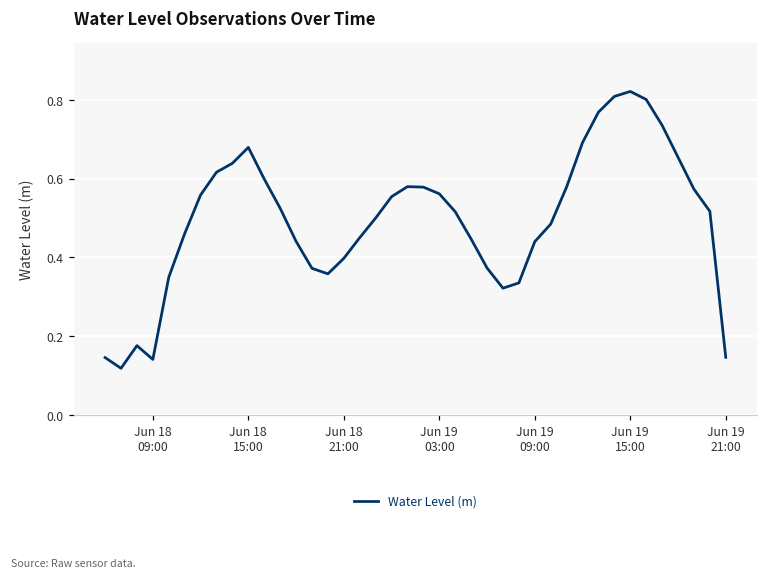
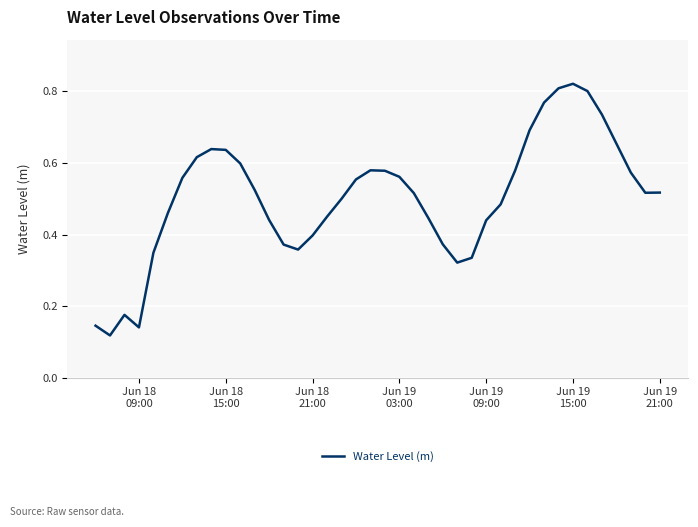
Jun 18 15:00: 0.68 -> 0.64
Jun 19 21:00: 0.15 -> 0.52
